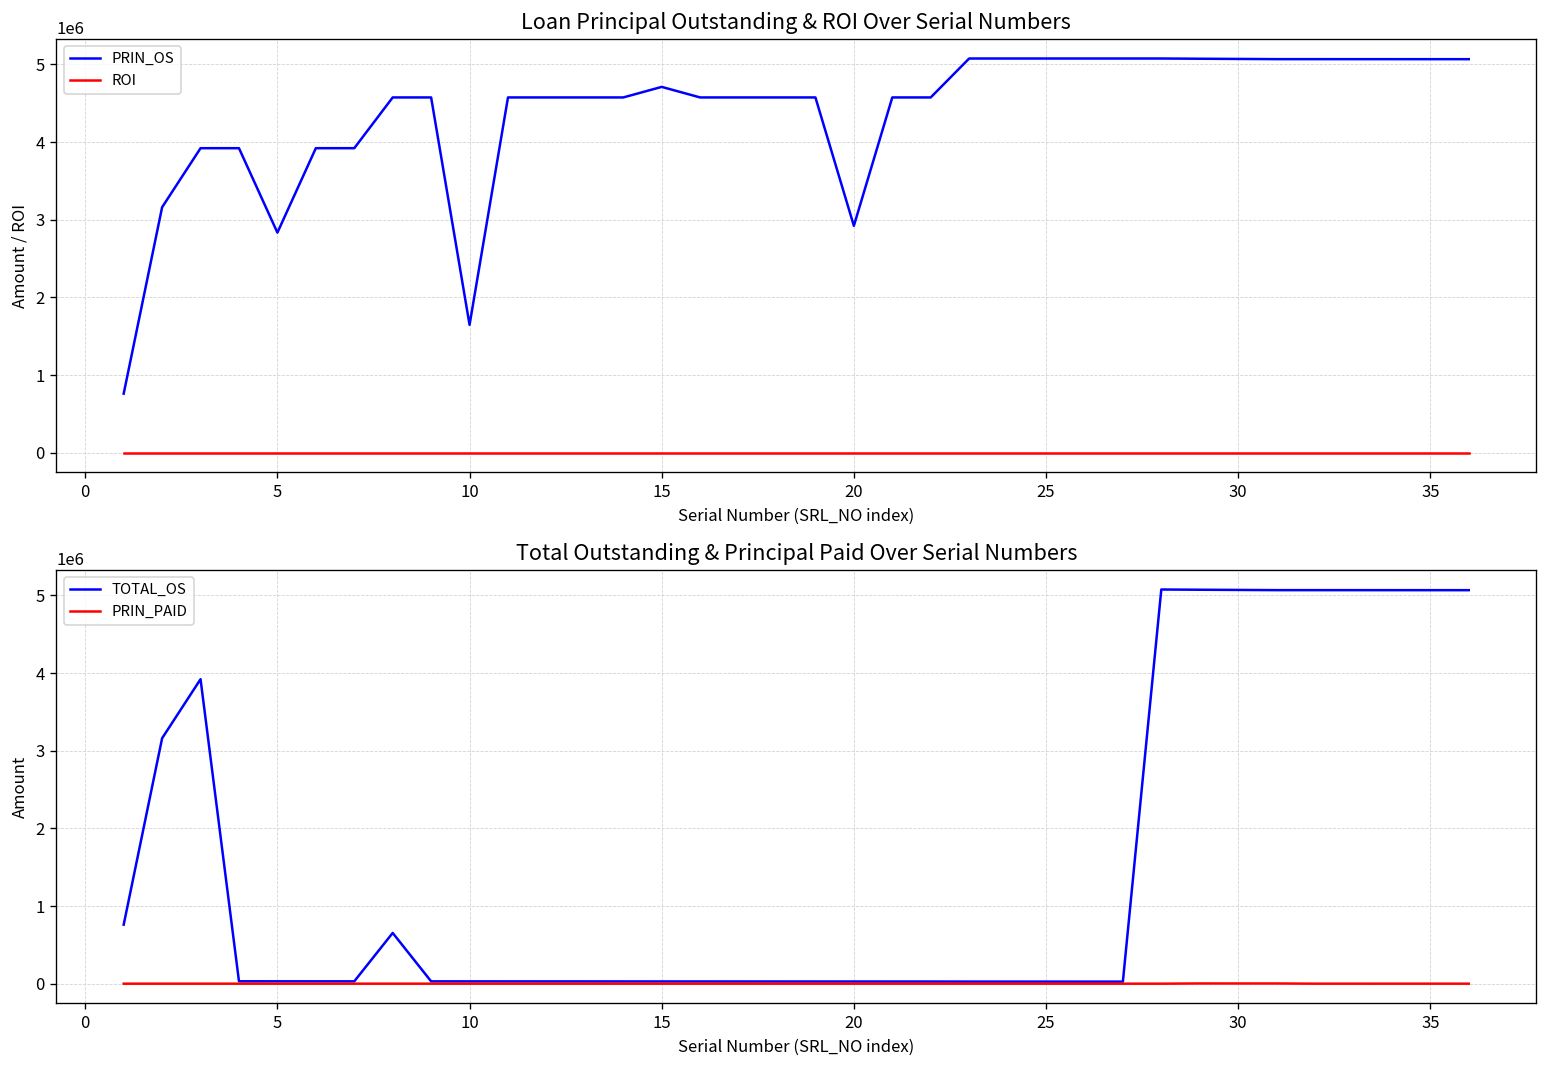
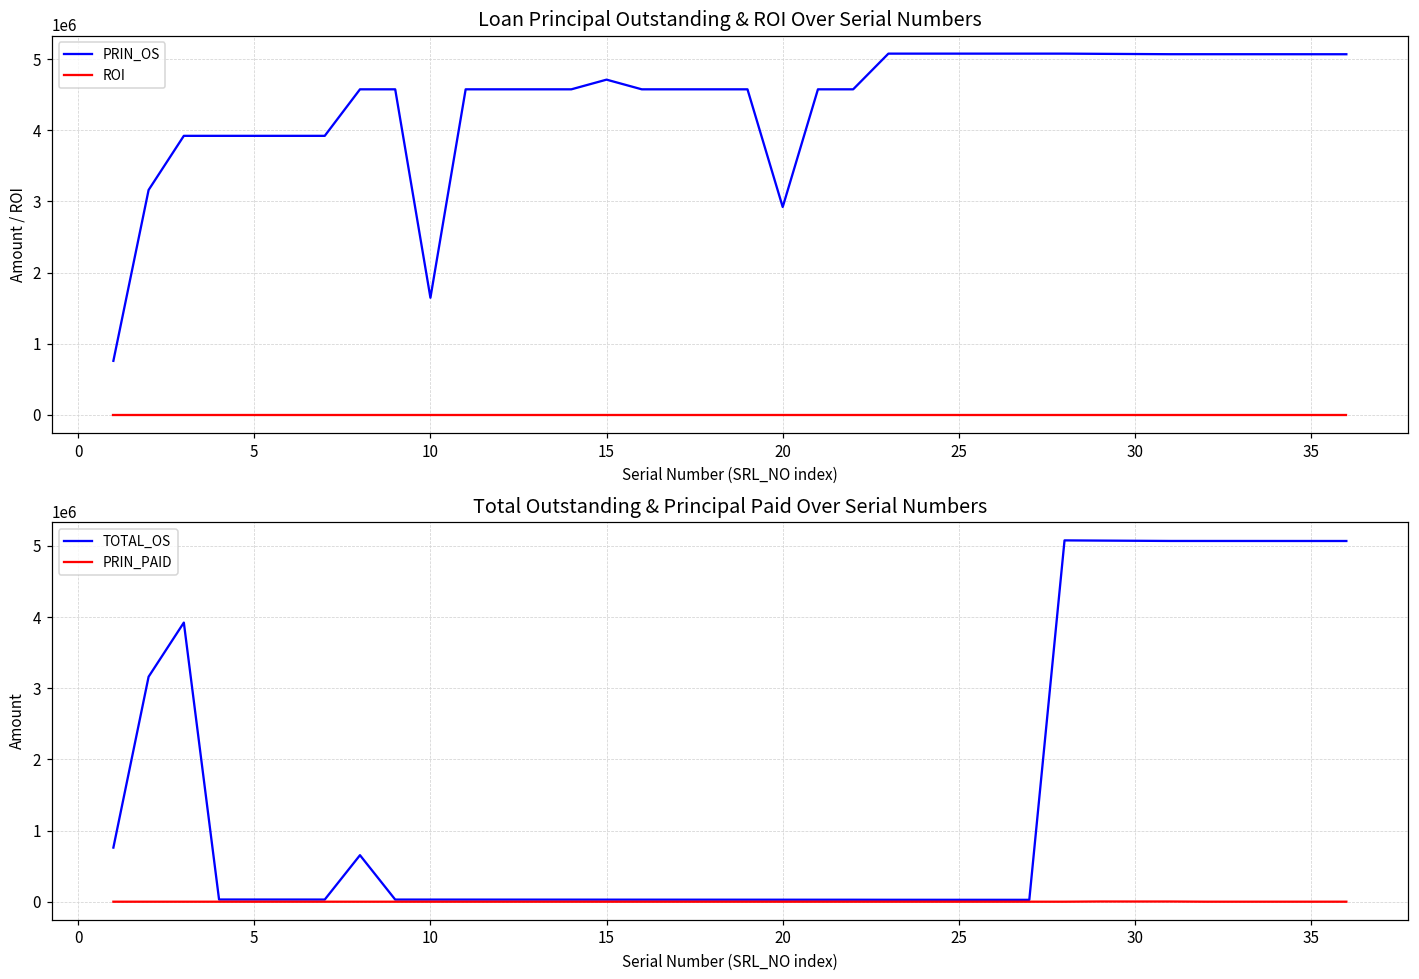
Loan Principal Outstanding & ROI Over Serial Numbers, PRIN_OS, 5: 2800000 -> 3900000
